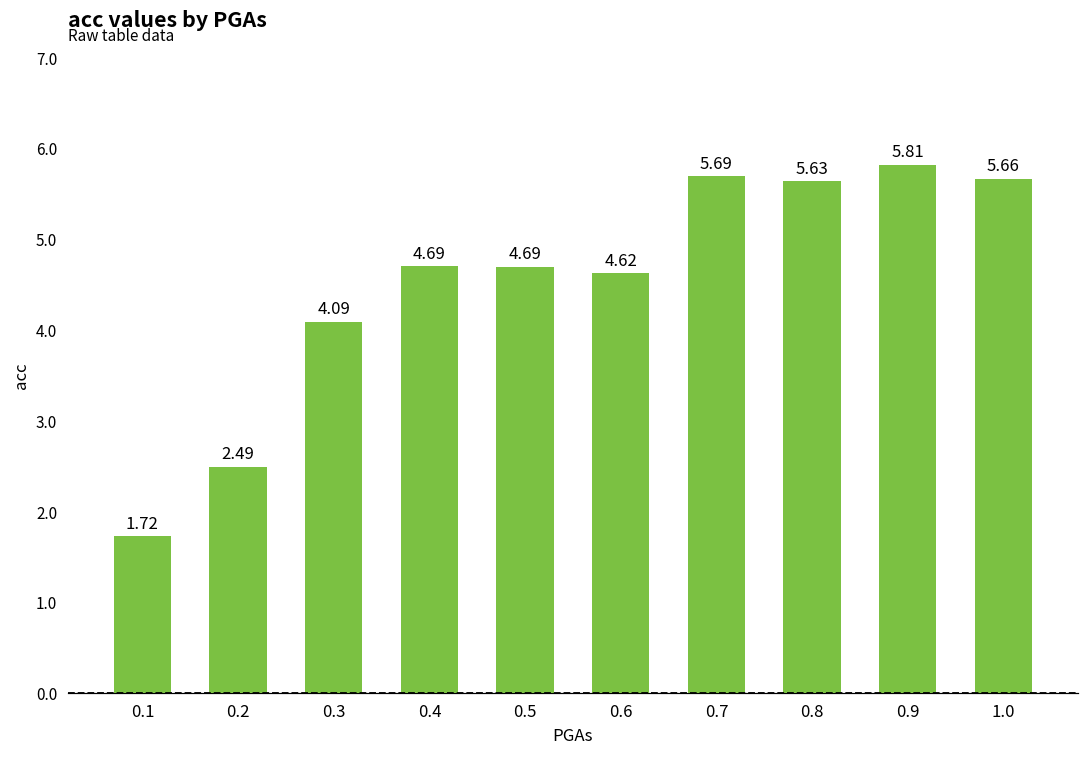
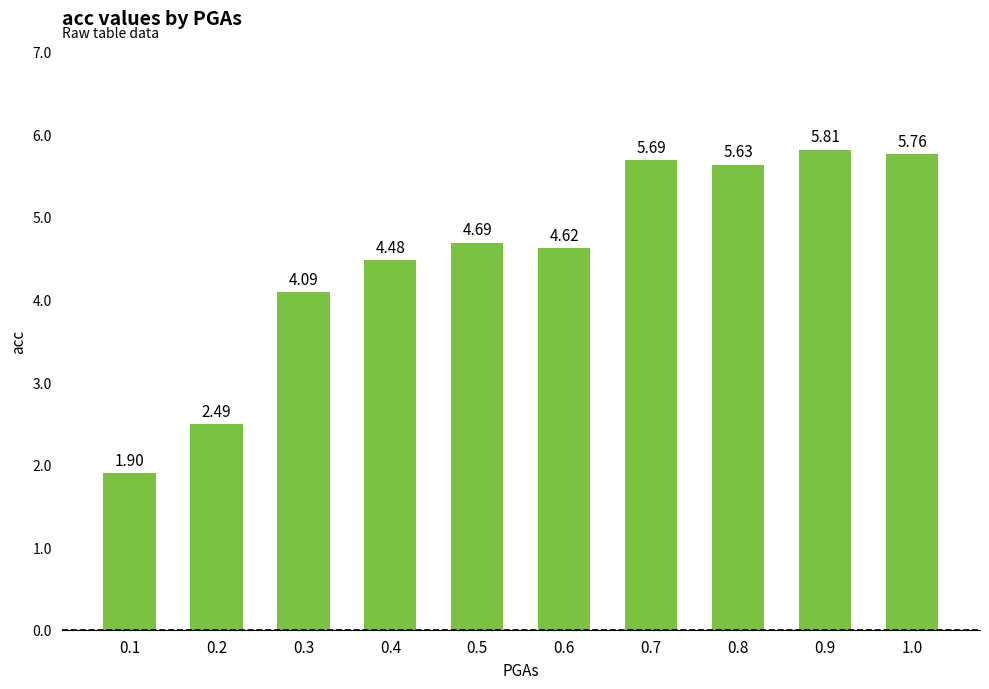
0.1: 1.72 -> 1.90
0.4: 4.69 -> 4.48
1.0: 5.66 -> 5.76
